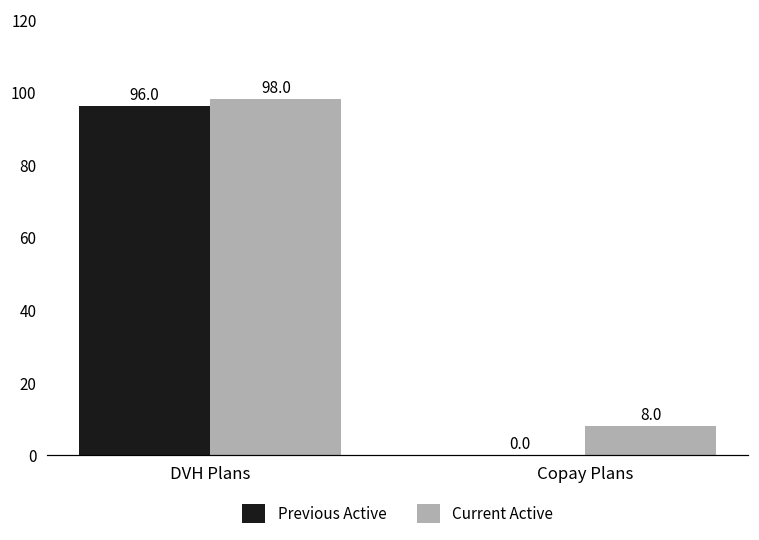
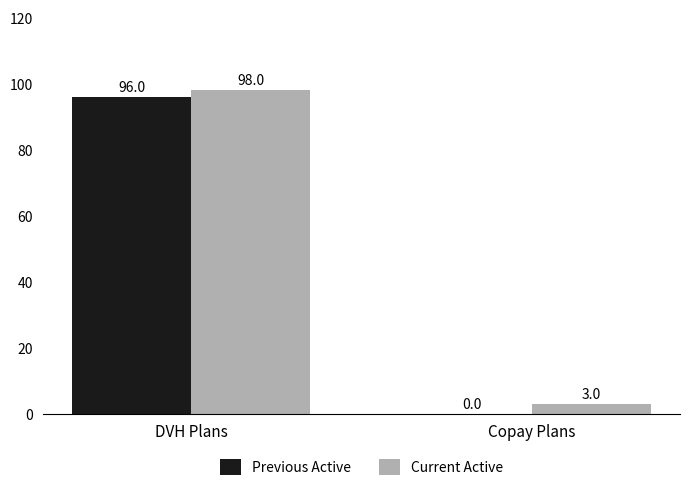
Current Active, Copay Plans: 8.0 -> 3.0
